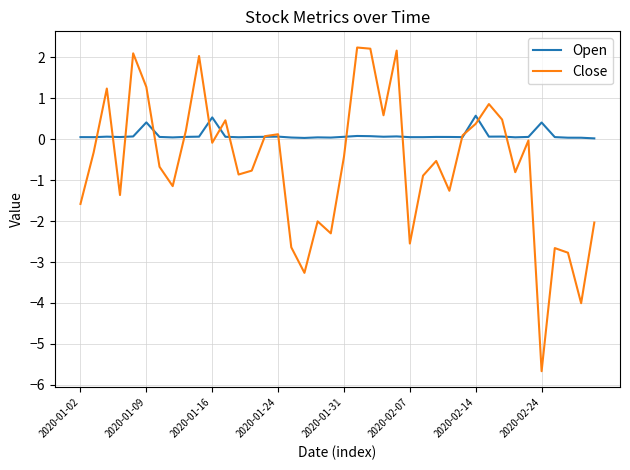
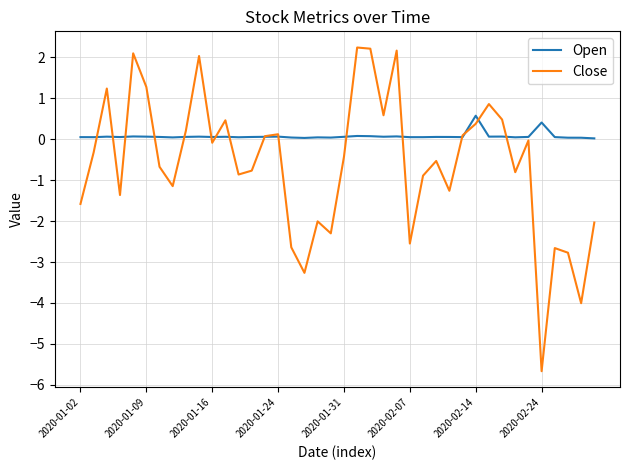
Open, 2020-01-09: 0.4 -> 0.1
Open, 2020-01-16: 0.5 -> 0.1
